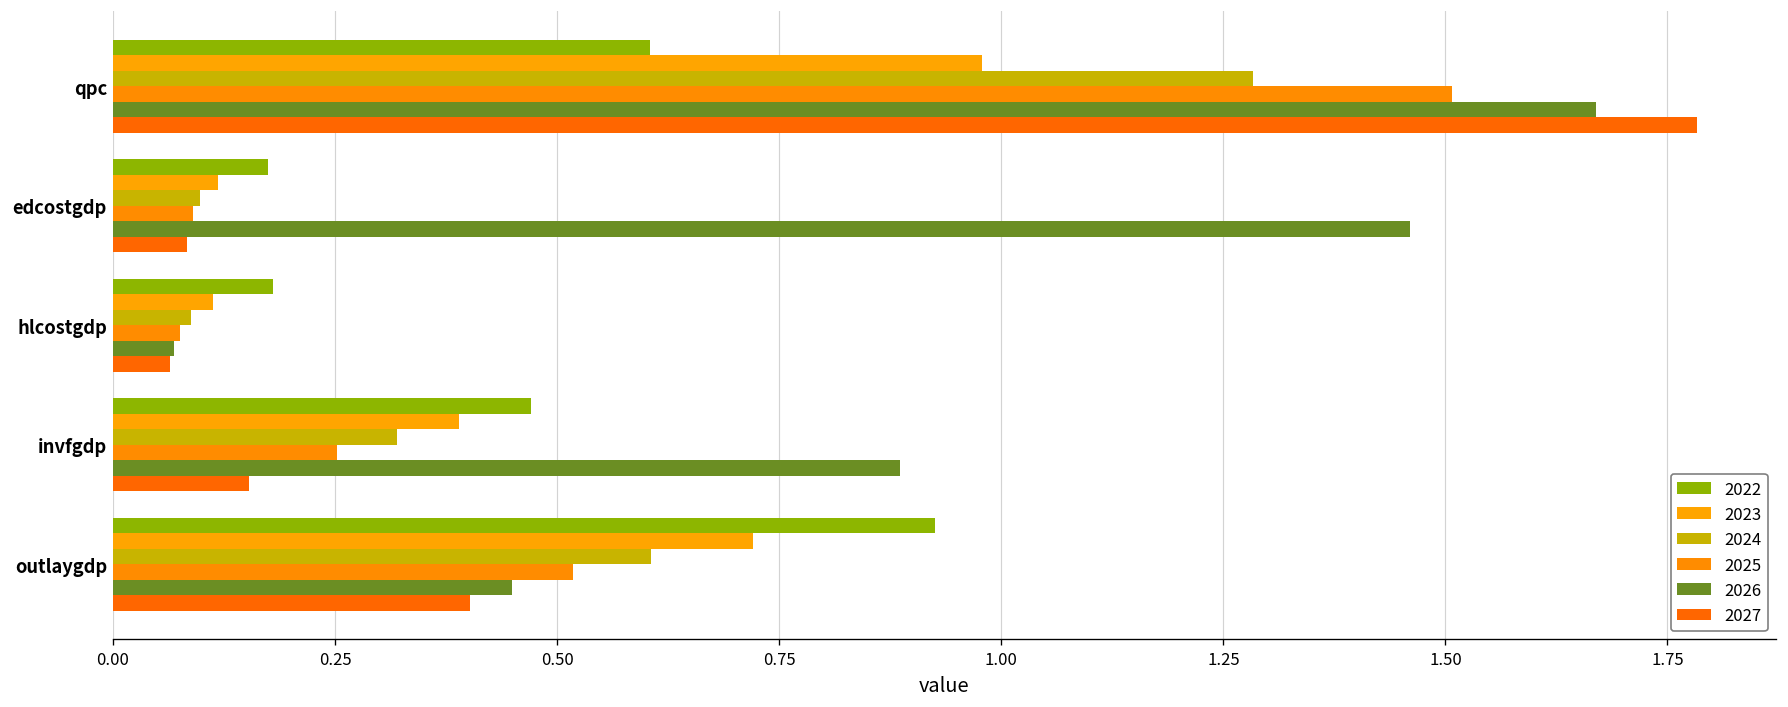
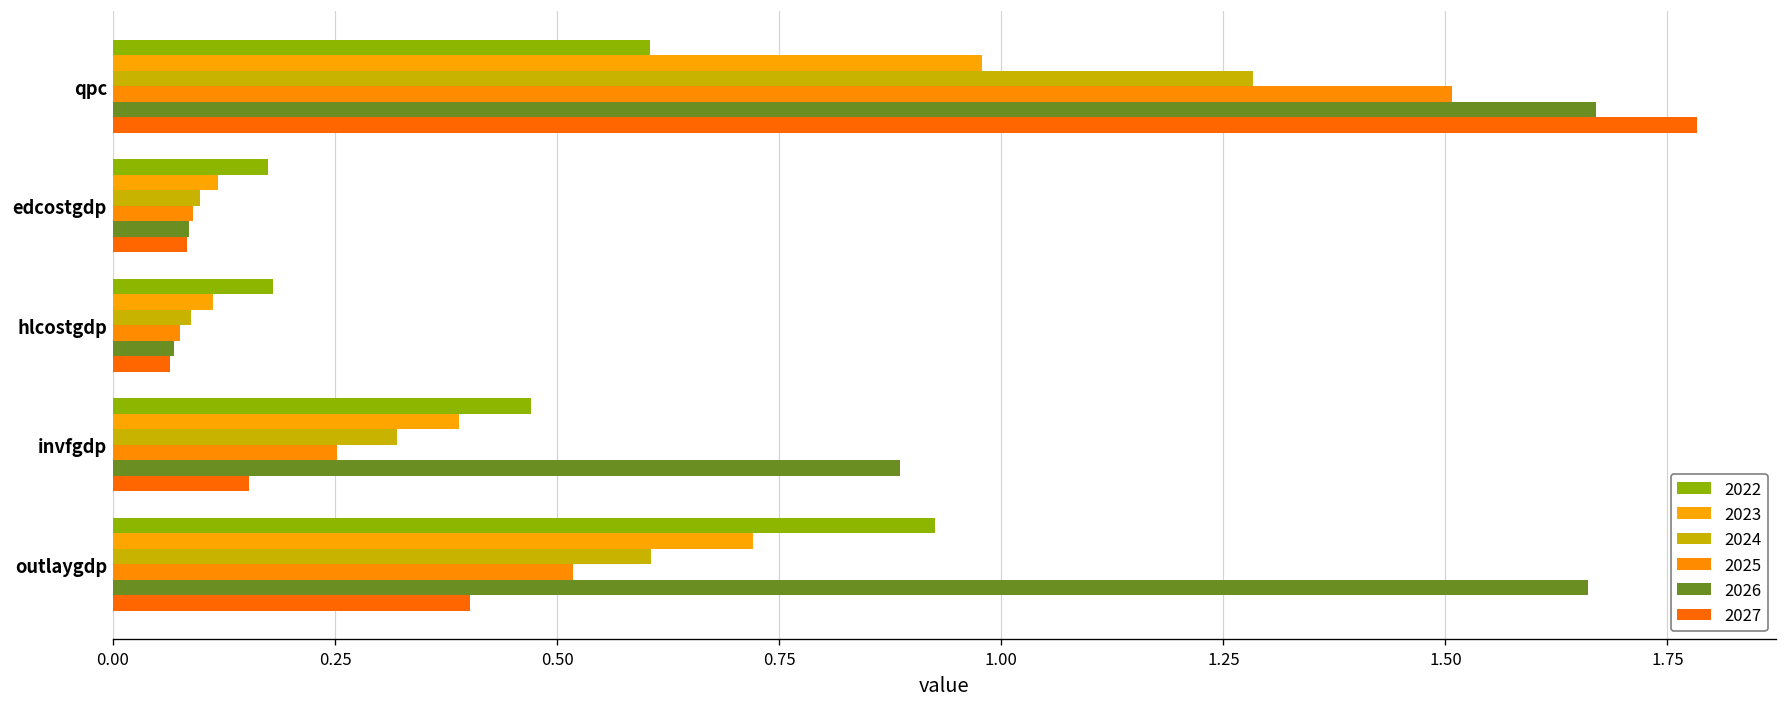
2026, edcostgdp: 1.46 -> 0.09
2026, outlaygdp: 0.45 -> 1.66
